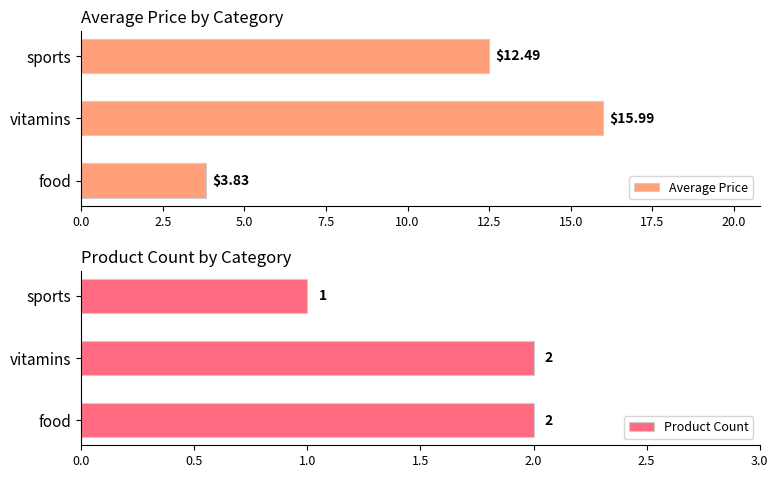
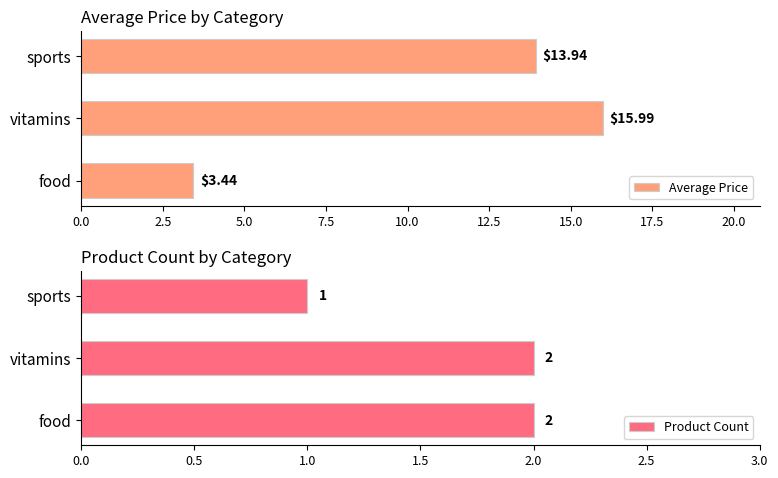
Average Price by Category, sports: $12.49 -> $13.94
Average Price by Category, food: $3.83 -> $3.44
